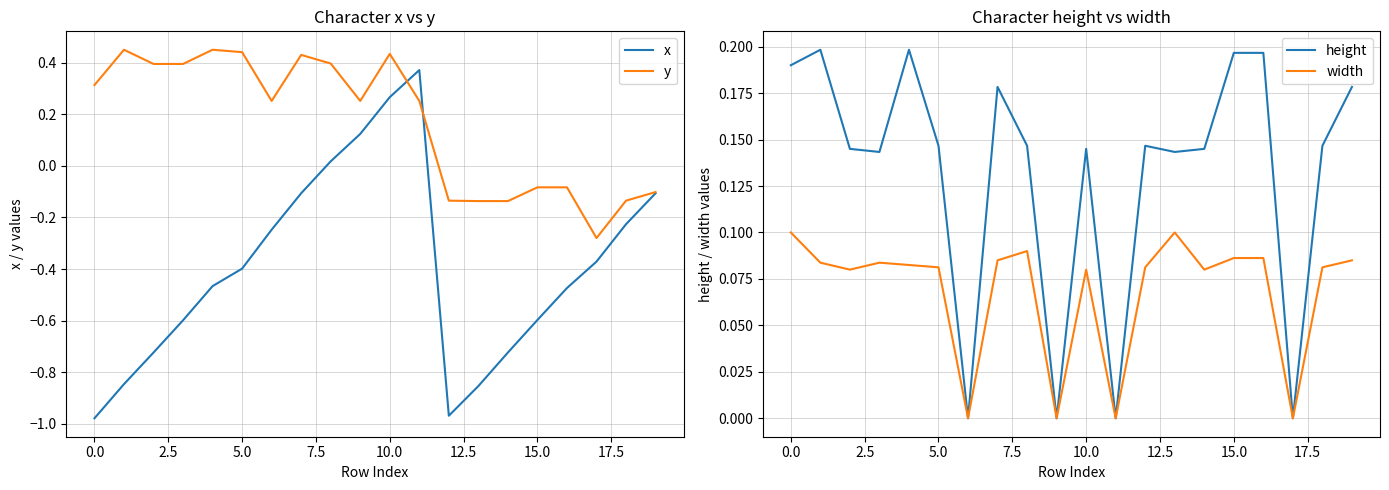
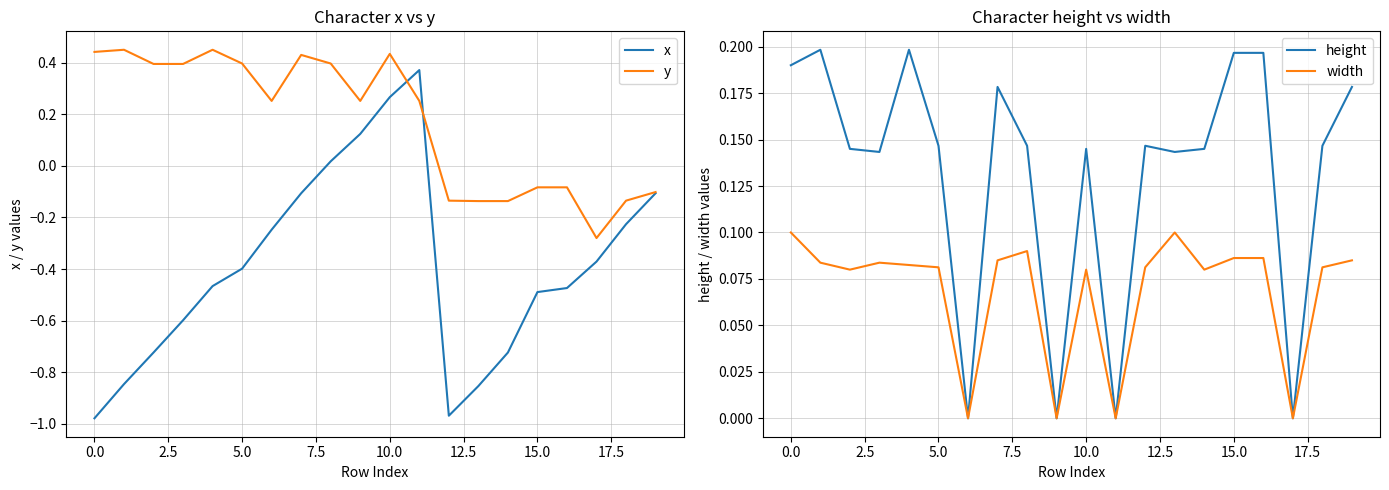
Character x vs y, y, 0.0: 0.31 -> 0.44
Character x vs y, y, 5.0: 0.44 -> 0.40
Character x vs y, x, 15.0: -0.60 -> -0.49
